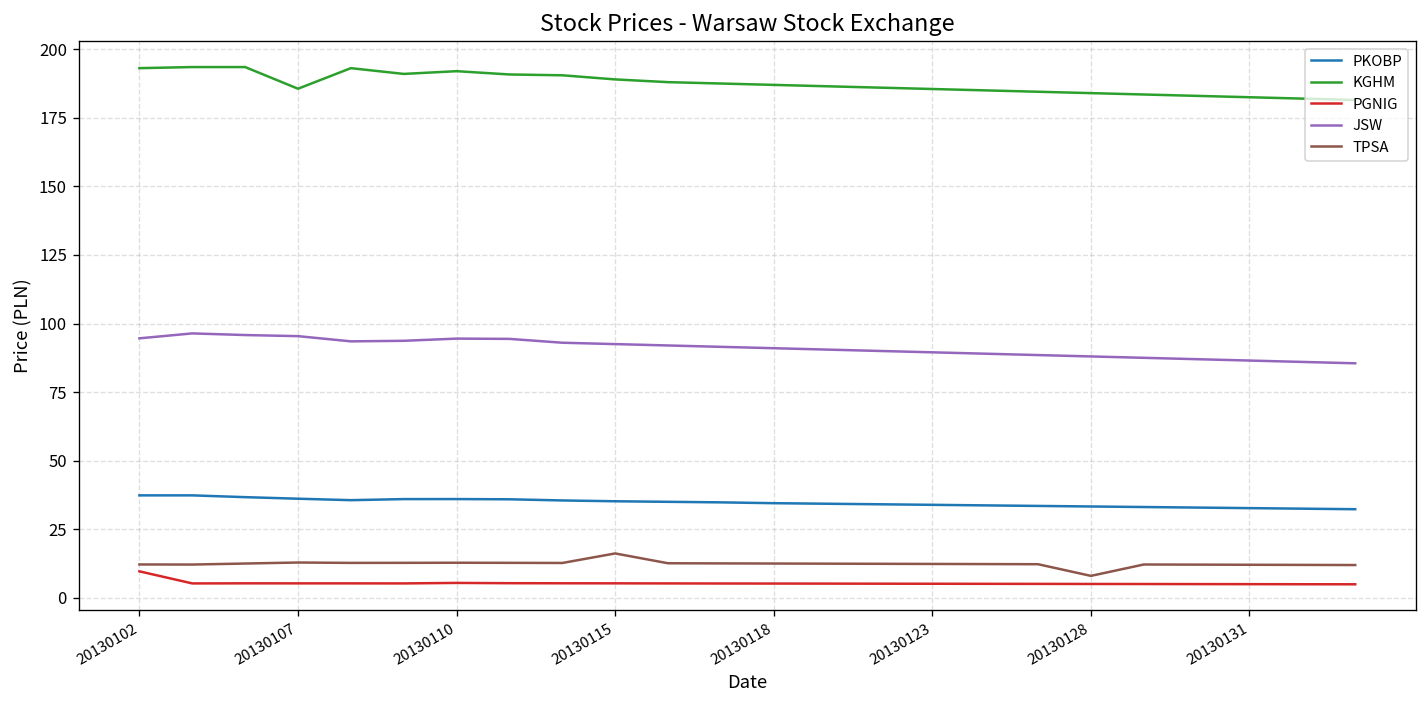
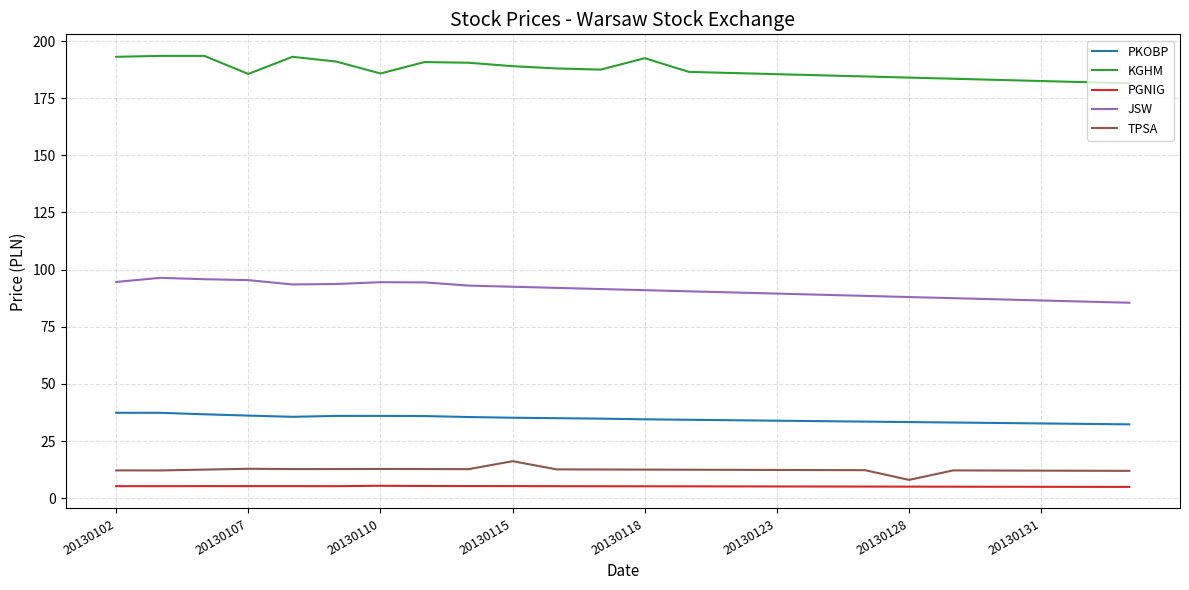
PGNIG, 20130102: 10 -> 5
KGHM, 20130110: 192 -> 186
KGHM, 20130118: 187 -> 193
